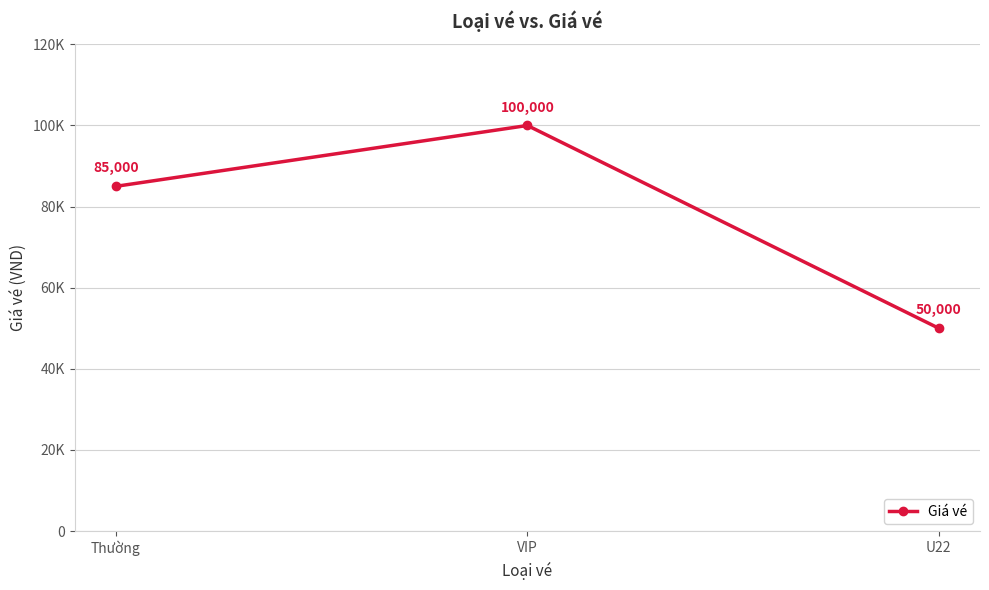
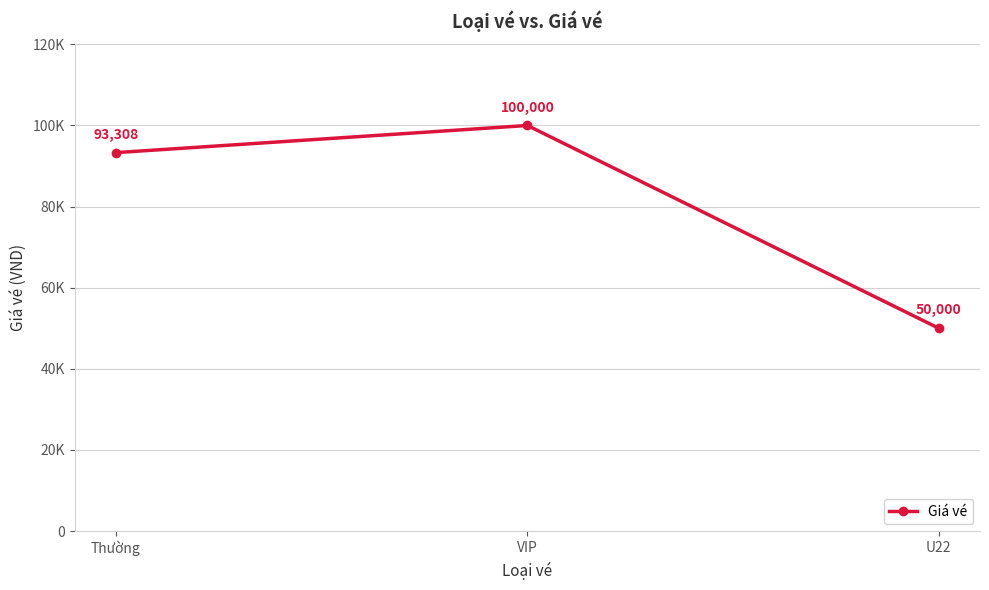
Thường: 85,000 -> 93,308
